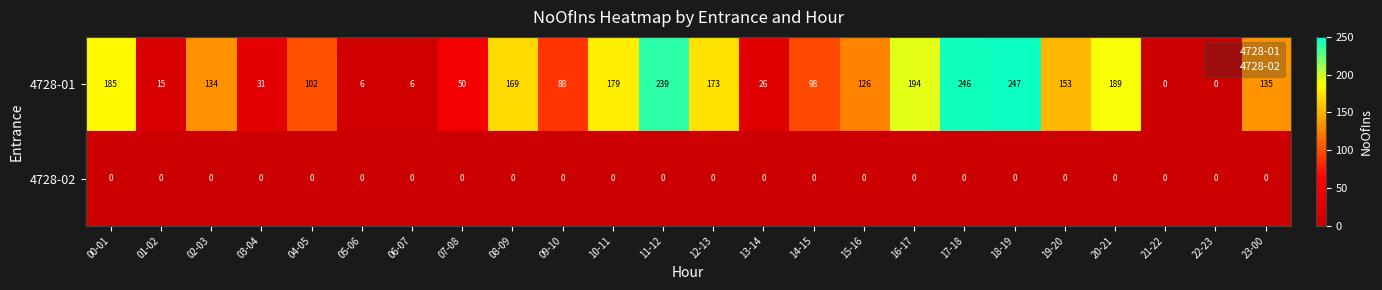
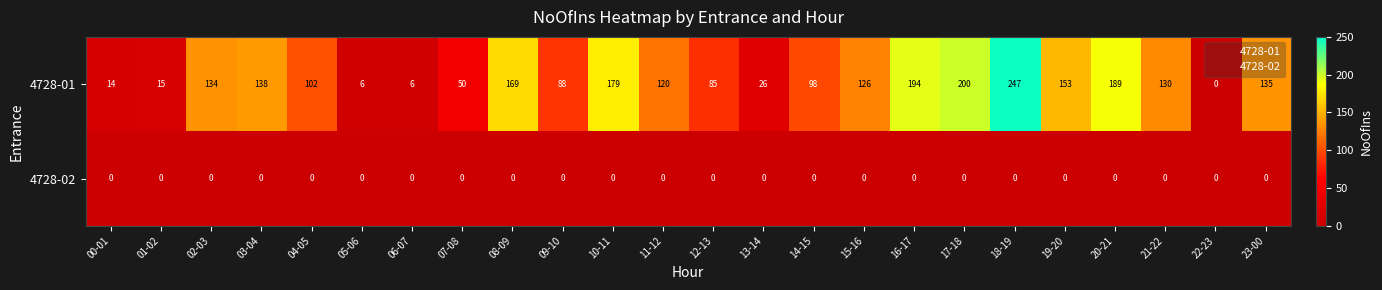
4728-01, 00-01: 185 -> 14
4728-01, 03-04: 31 -> 138
4728-01, 11-12: 239 -> 120
4728-01, 12-13: 173 -> 85
4728-01, 17-18: 246 -> 200
4728-01, 21-22: 0 -> 130
